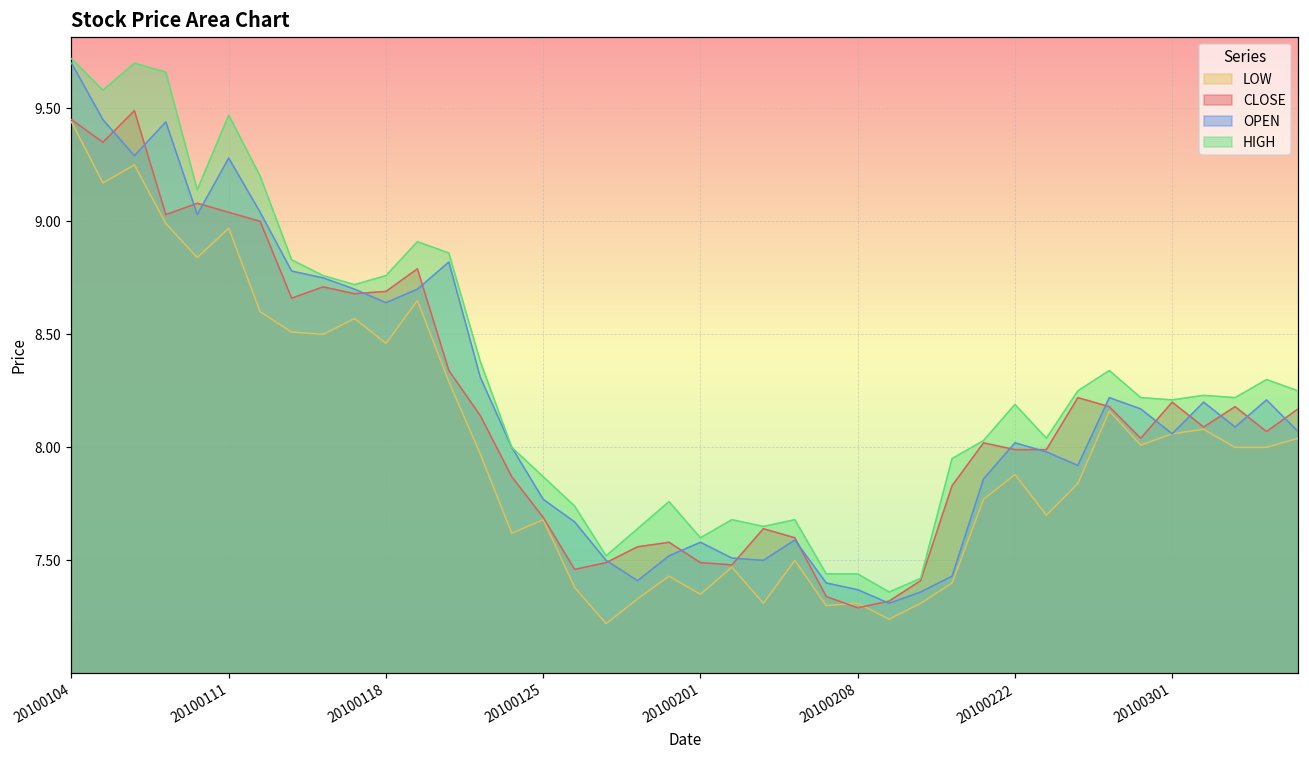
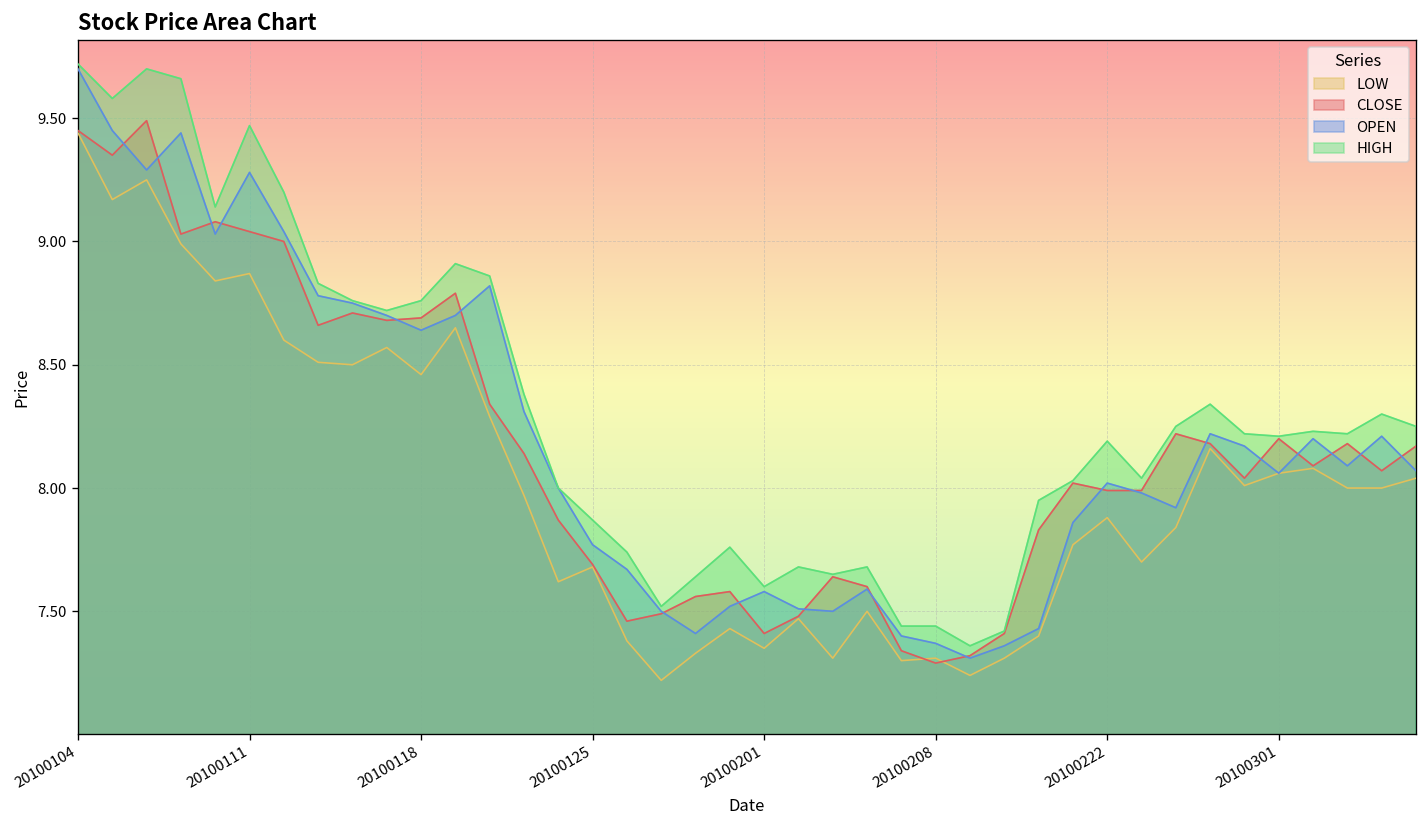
LOW, 20100111: 8.97 -> 8.87
CLOSE, 20100201: 7.49 -> 7.41
